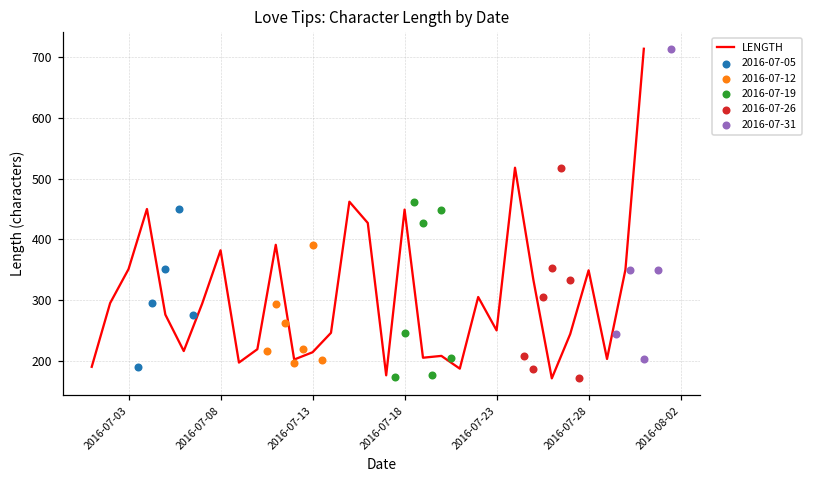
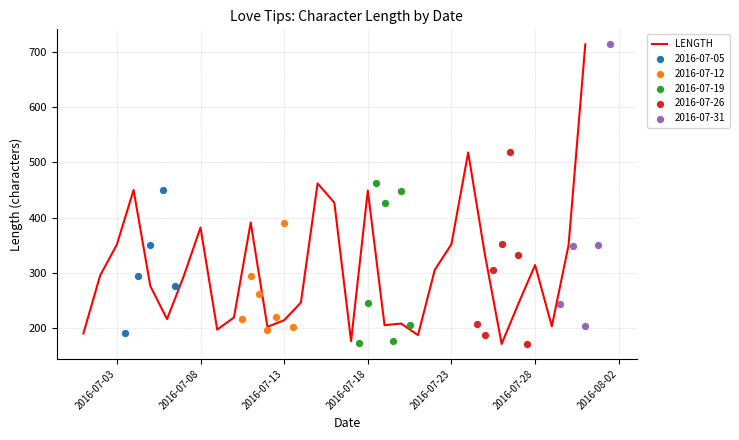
LENGTH, 2016-07-23: 250 -> 350
LENGTH, 2016-07-28: 350 -> 310
